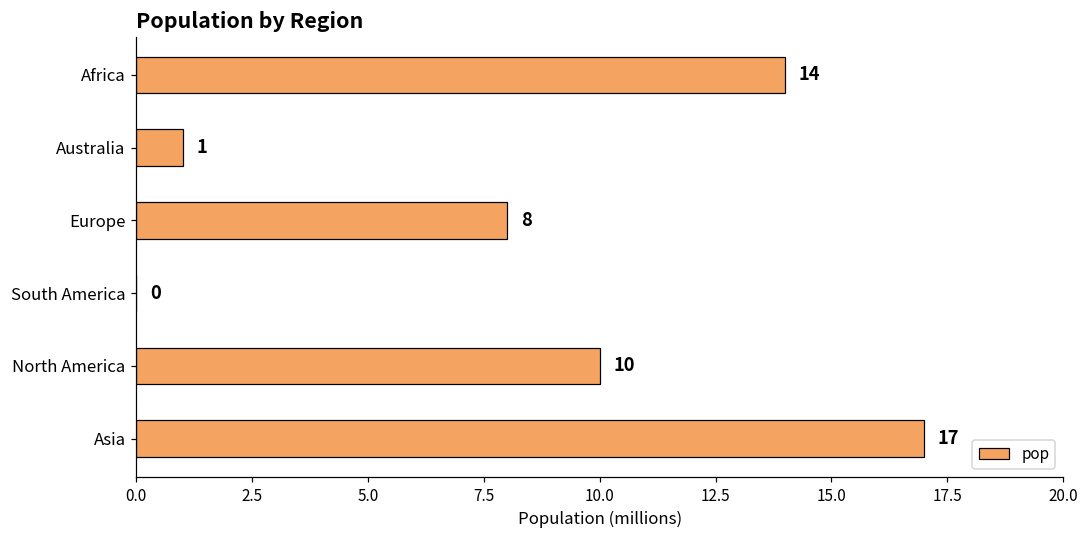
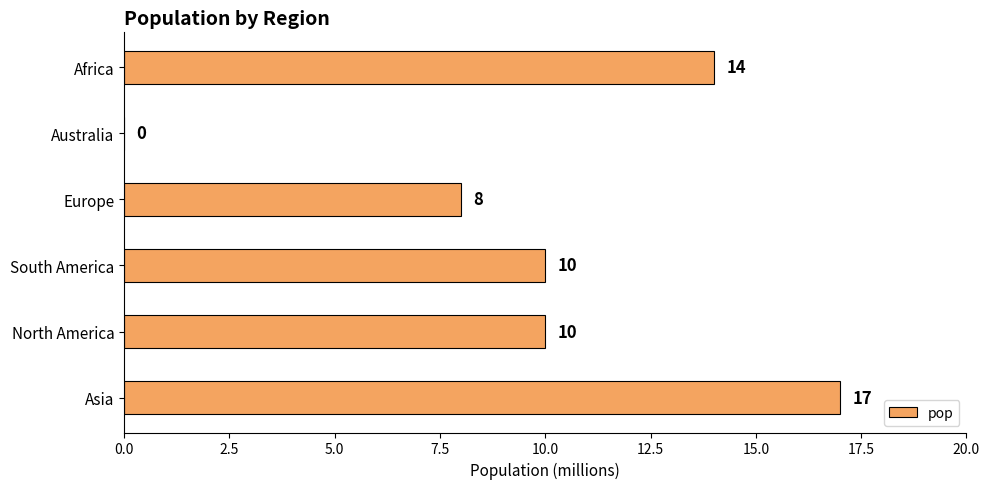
Australia: 1 -> 0
South America: 0 -> 10
